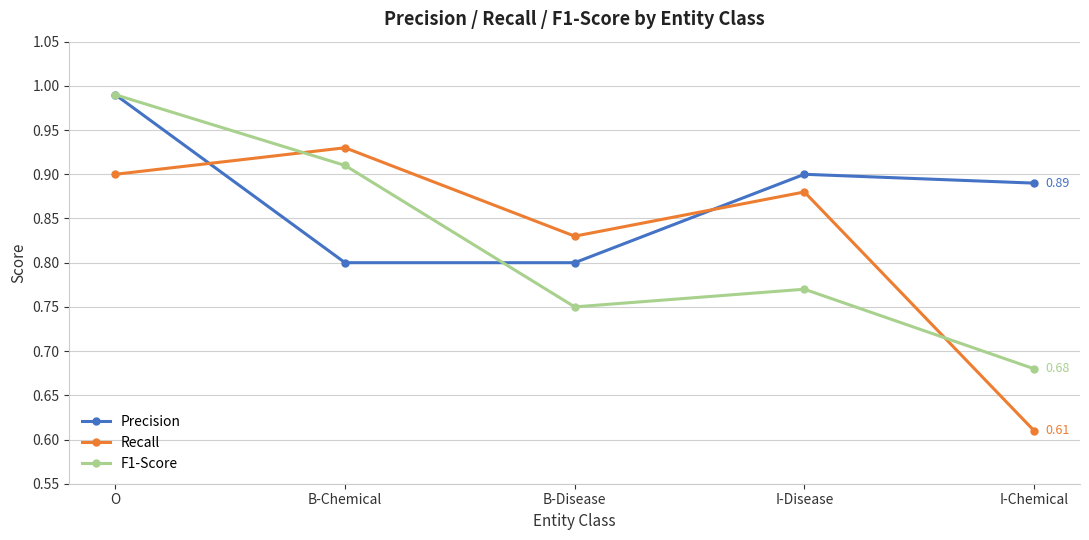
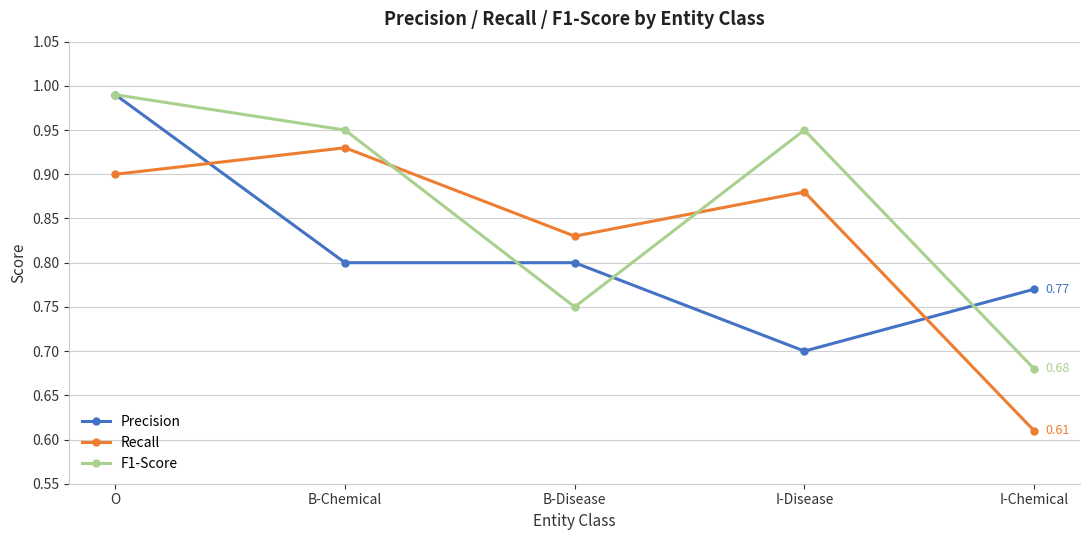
F1-Score, B-Chemical: 0.91 -> 0.95
Precision, I-Disease: 0.9 -> 0.7
F1-Score, I-Disease: 0.77 -> 0.95
Precision, I-Chemical: 0.89 -> 0.77
